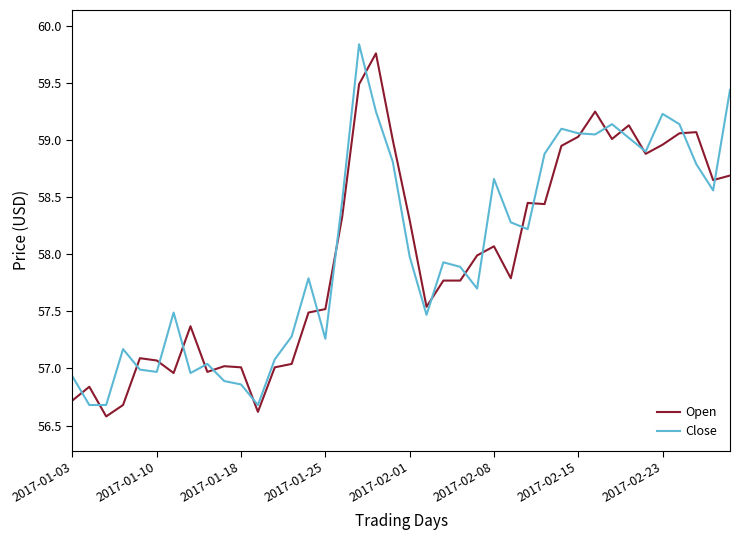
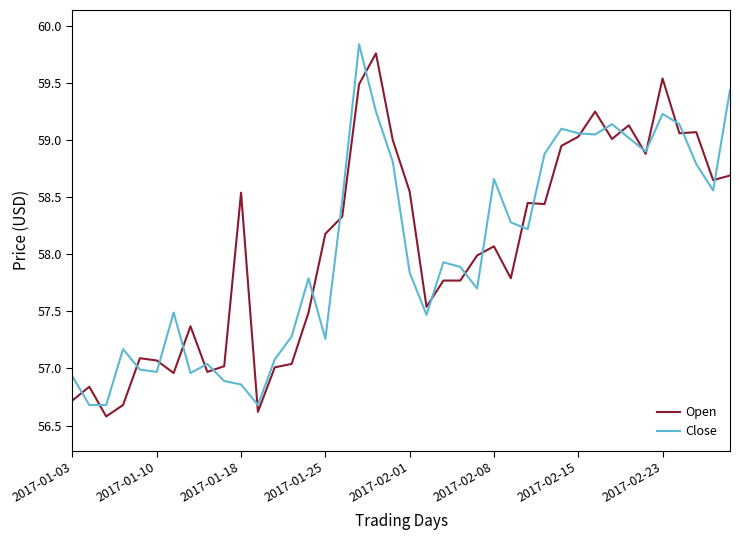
Open, 2017-01-18: 57.01 -> 58.54
Open, 2017-01-25: 57.52 -> 58.18
Open, 2017-02-01: 58.30 -> 58.55
Close, 2017-02-01: 57.98 -> 57.84
Open, 2017-02-23: 58.96 -> 59.54
